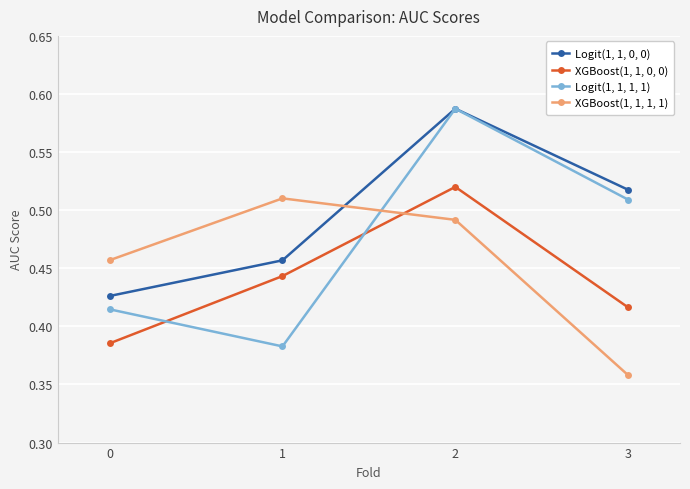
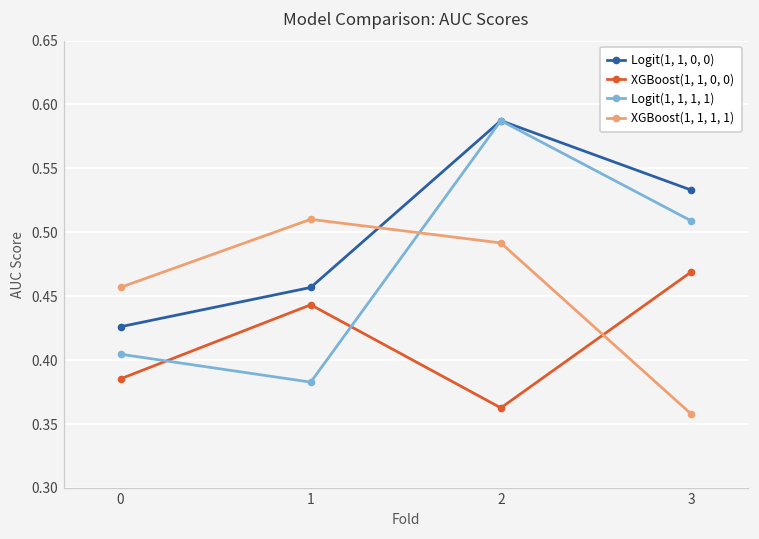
Logit(1, 1, 1, 1), 0: 0.415 -> 0.405
XGBoost(1, 1, 0, 0), 2: 0.520 -> 0.363
Logit(1, 1, 0, 0), 3: 0.518 -> 0.533
XGBoost(1, 1, 0, 0), 3: 0.416 -> 0.469
